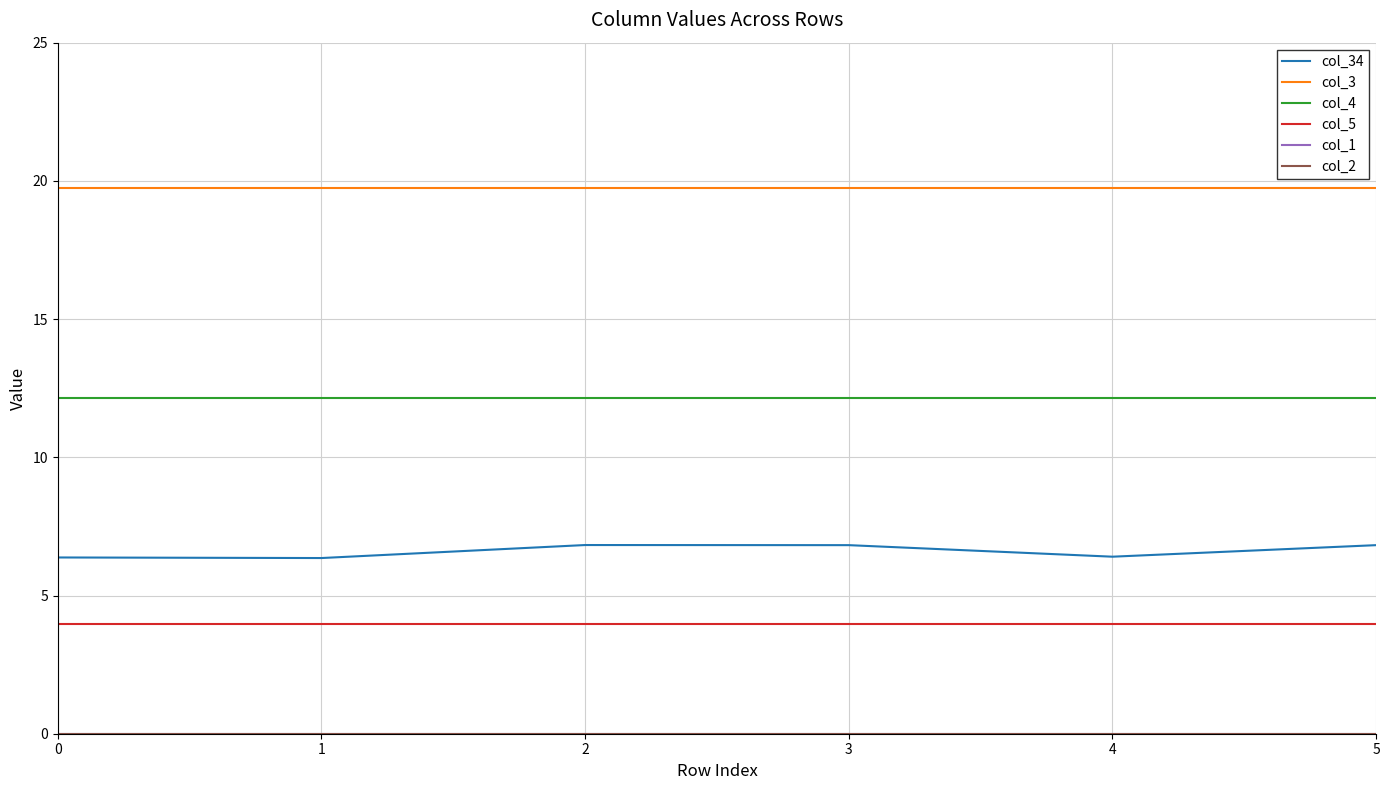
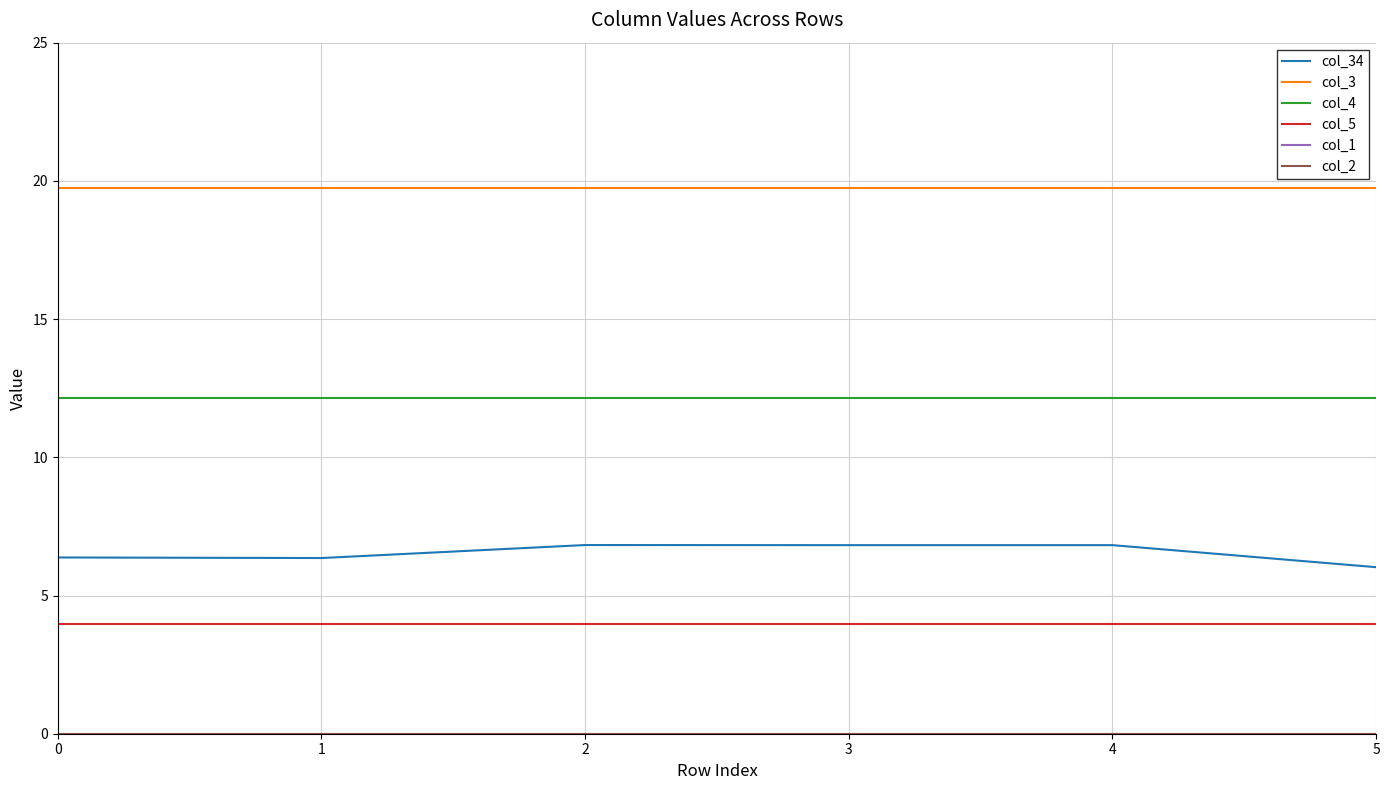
col_34, 4: 6.4 -> 6.8
col_34, 5: 6.8 -> 6.0
